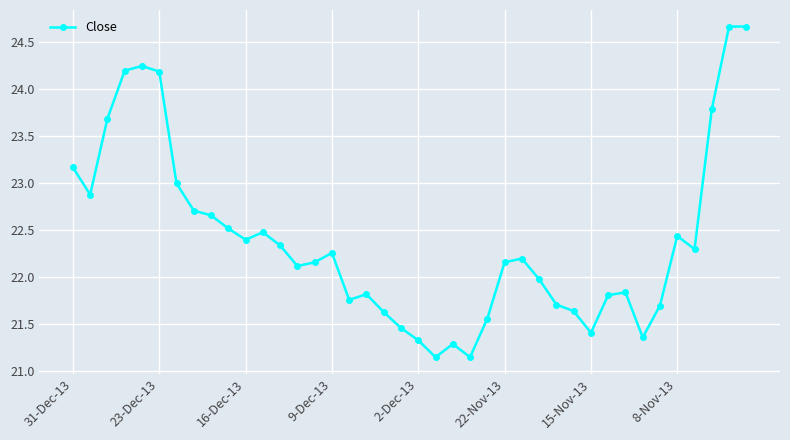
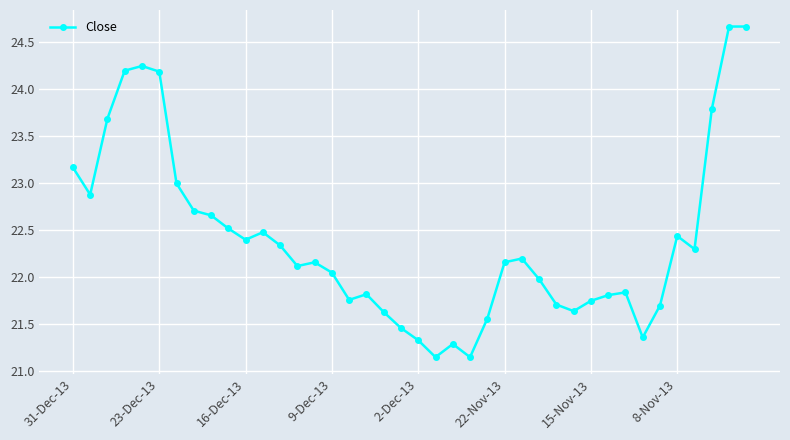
9-Dec-13: 22.3 -> 22.1
15-Nov-13: 21.4 -> 21.8
